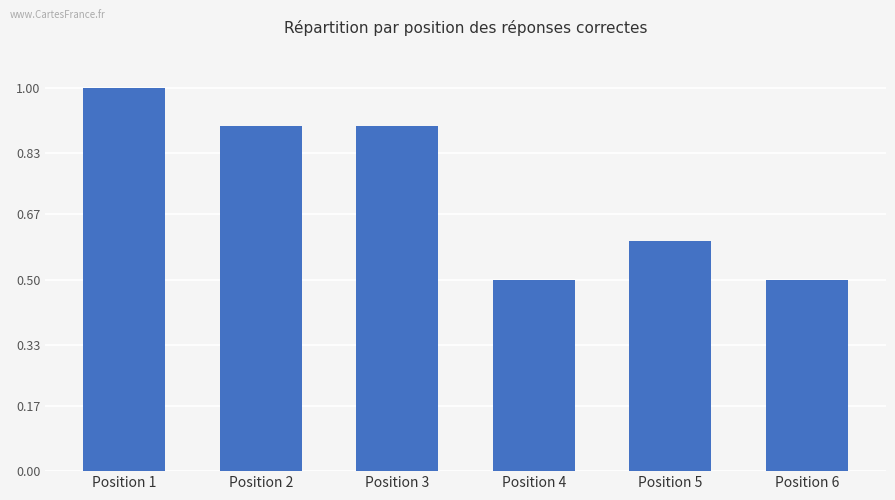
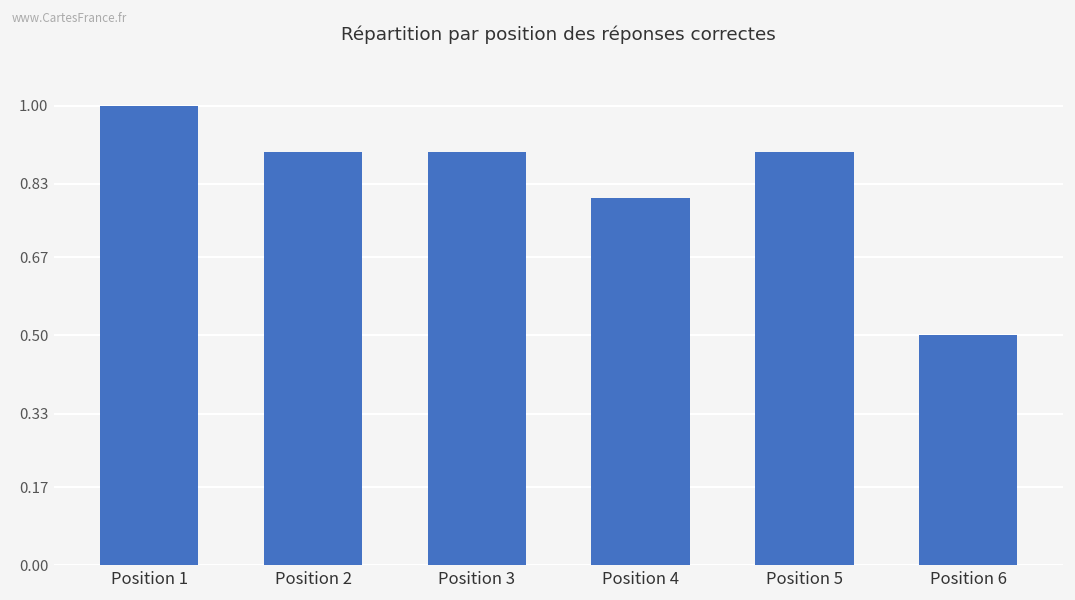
Position 4: 0.5 -> 0.8
Position 5: 0.6 -> 0.9
